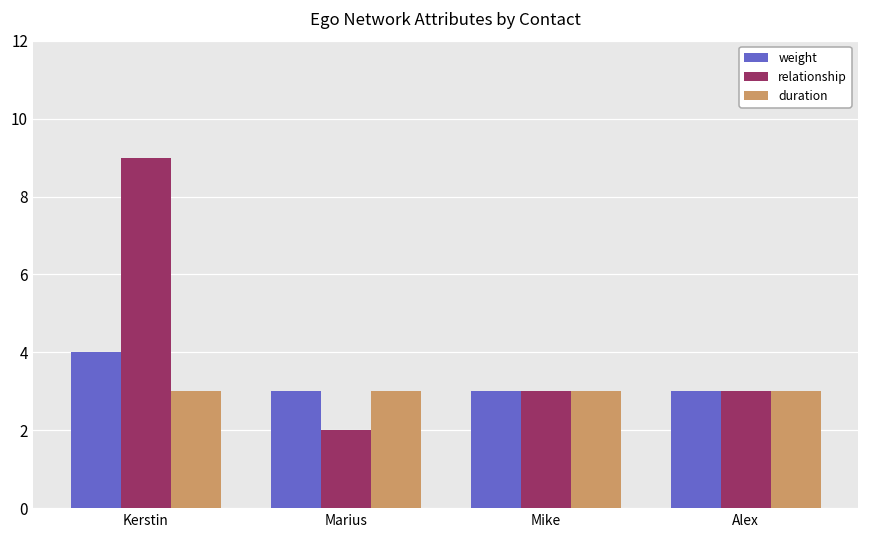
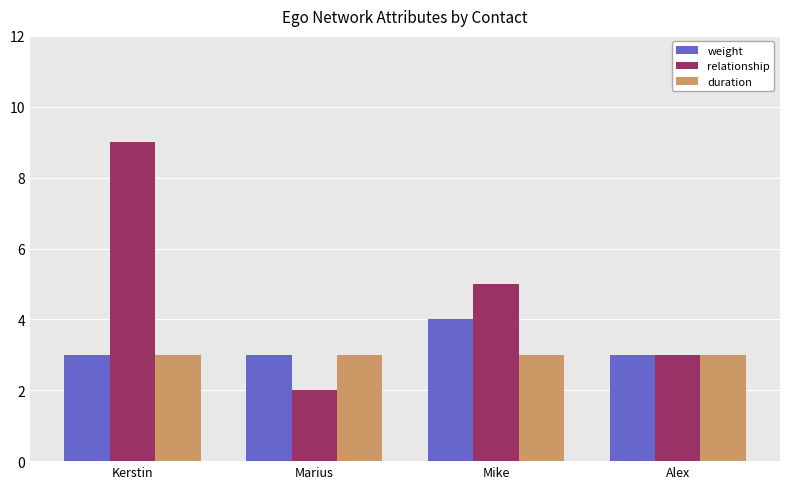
weight, Kerstin: 4 -> 3
weight, Mike: 3 -> 4
relationship, Mike: 3 -> 5
